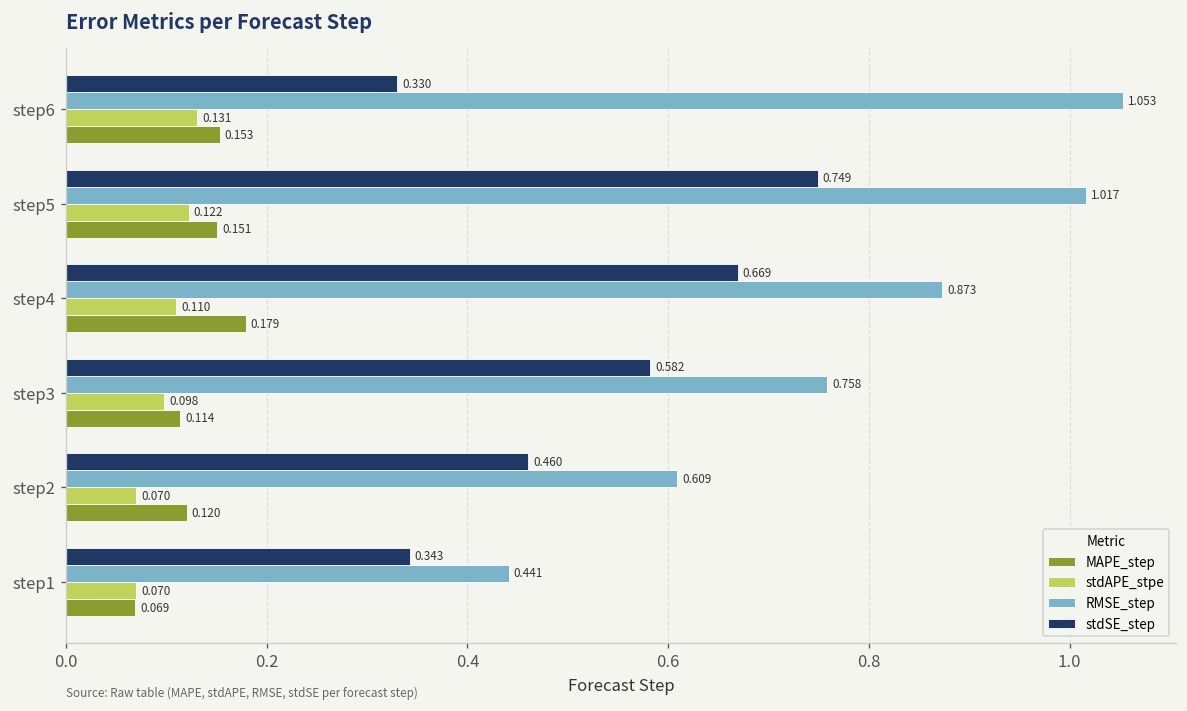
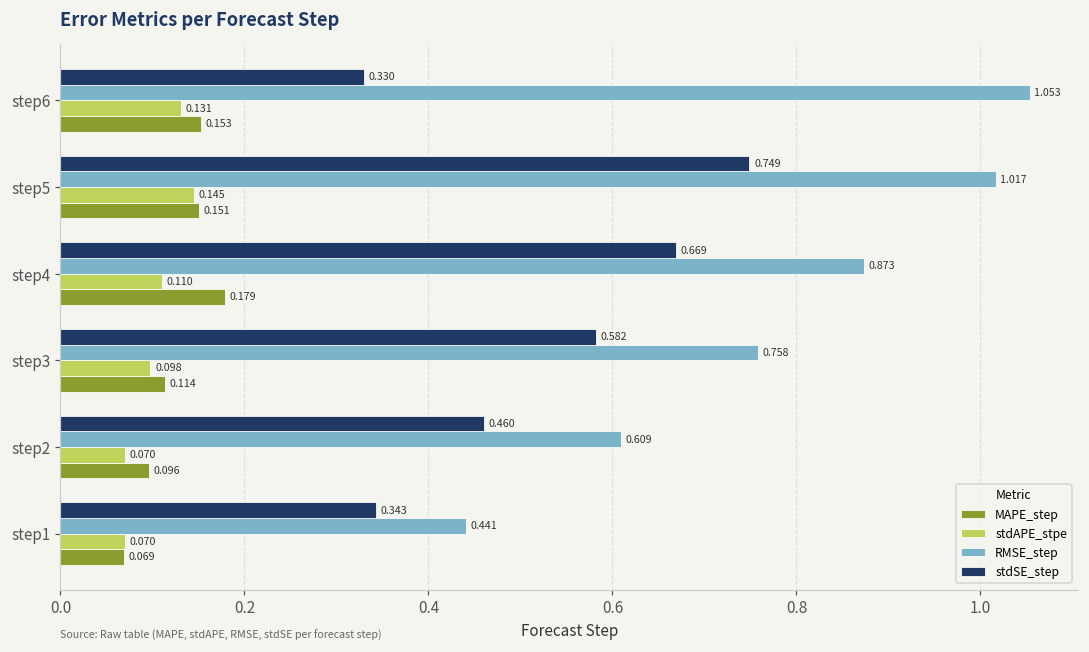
stdAPE_stpe, step5: 0.122 -> 0.145
MAPE_step, step2: 0.120 -> 0.096
